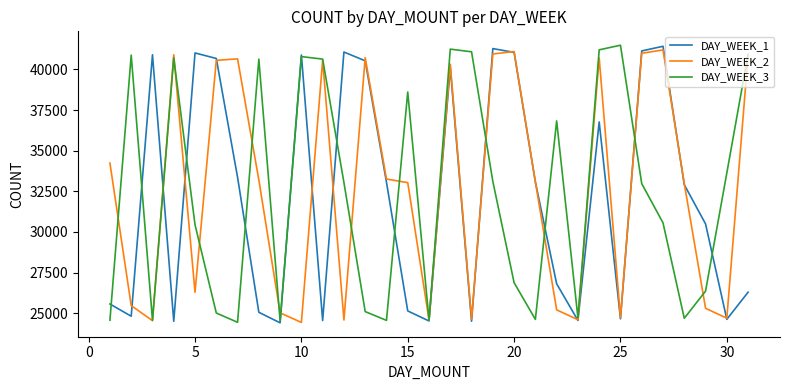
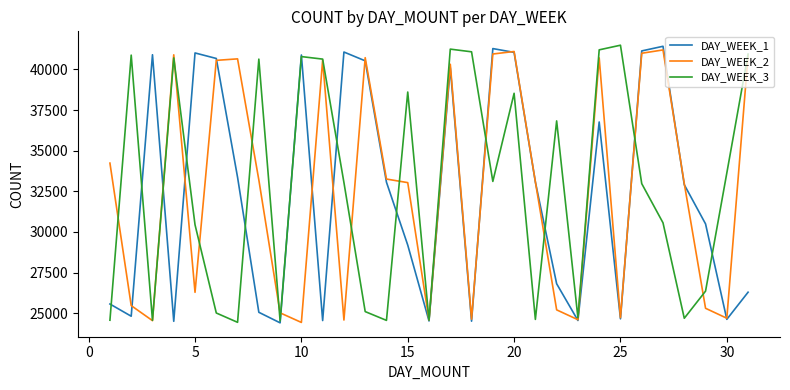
DAY_WEEK_1, 15: 25100 -> 29200
DAY_WEEK_3, 20: 26900 -> 38500
